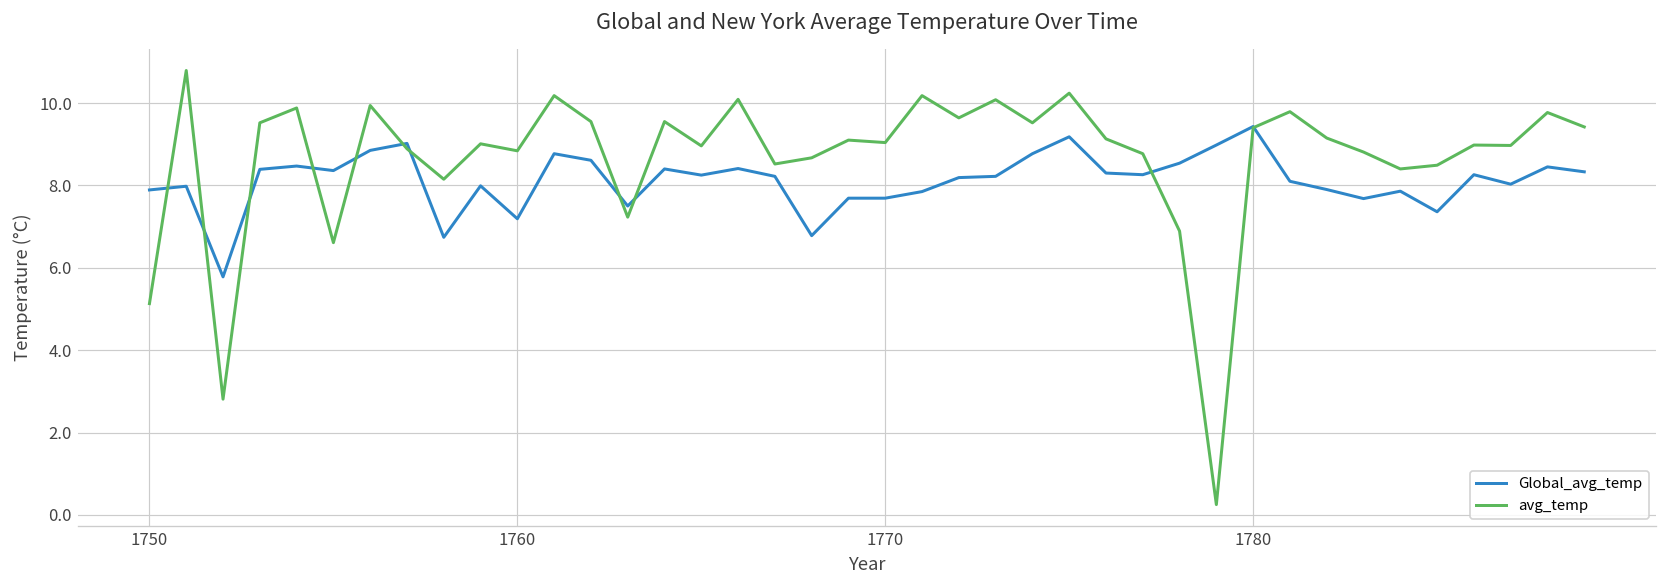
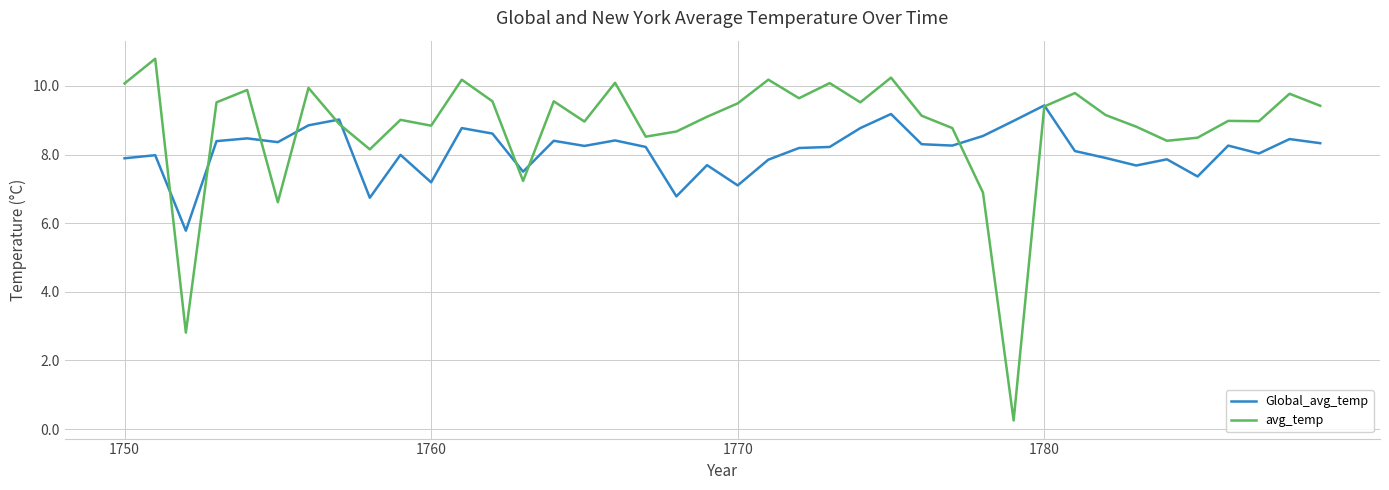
avg_temp, 1750: 5.1 -> 10.1
Global_avg_temp, 1770: 7.7 -> 7.1
avg_temp, 1770: 9.0 -> 9.5
